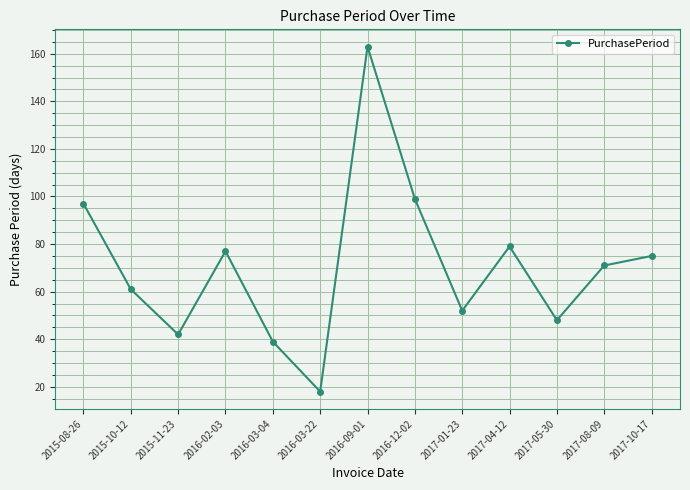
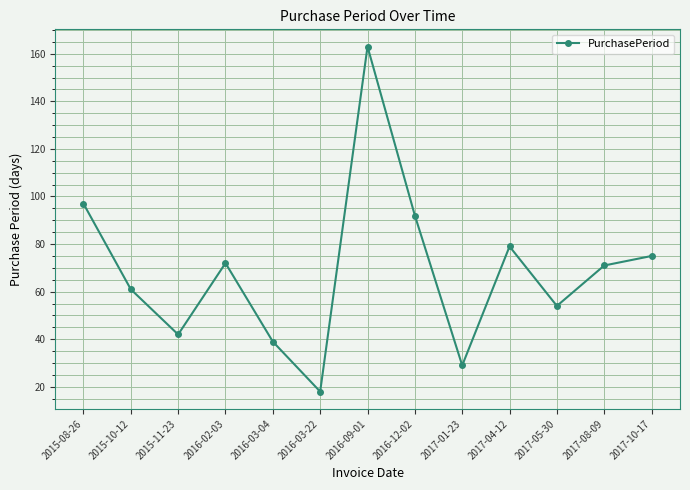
2016-02-03: 77 -> 72
2016-12-02: 99 -> 92
2017-01-23: 52 -> 29
2017-05-30: 48 -> 54
